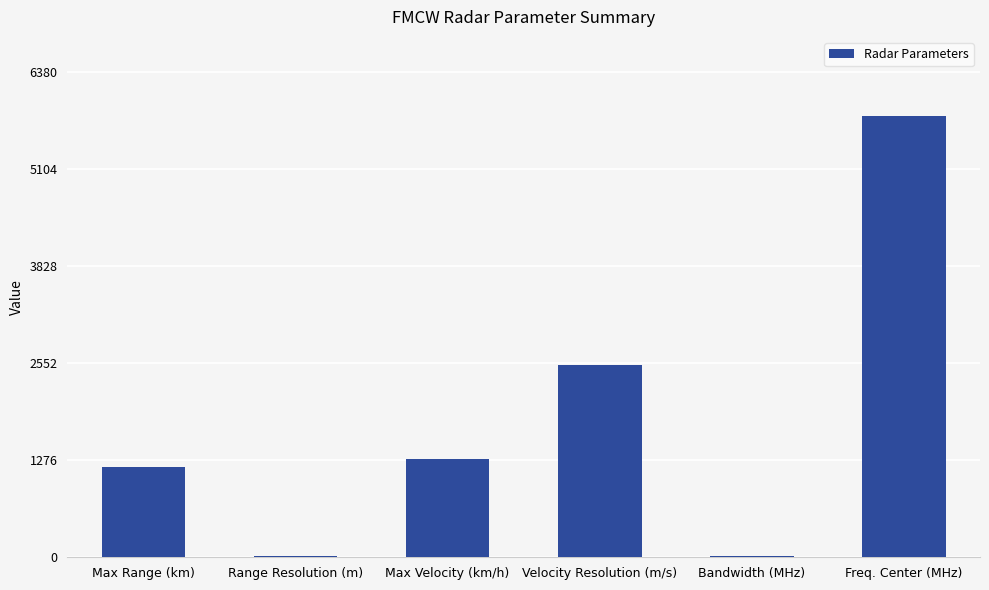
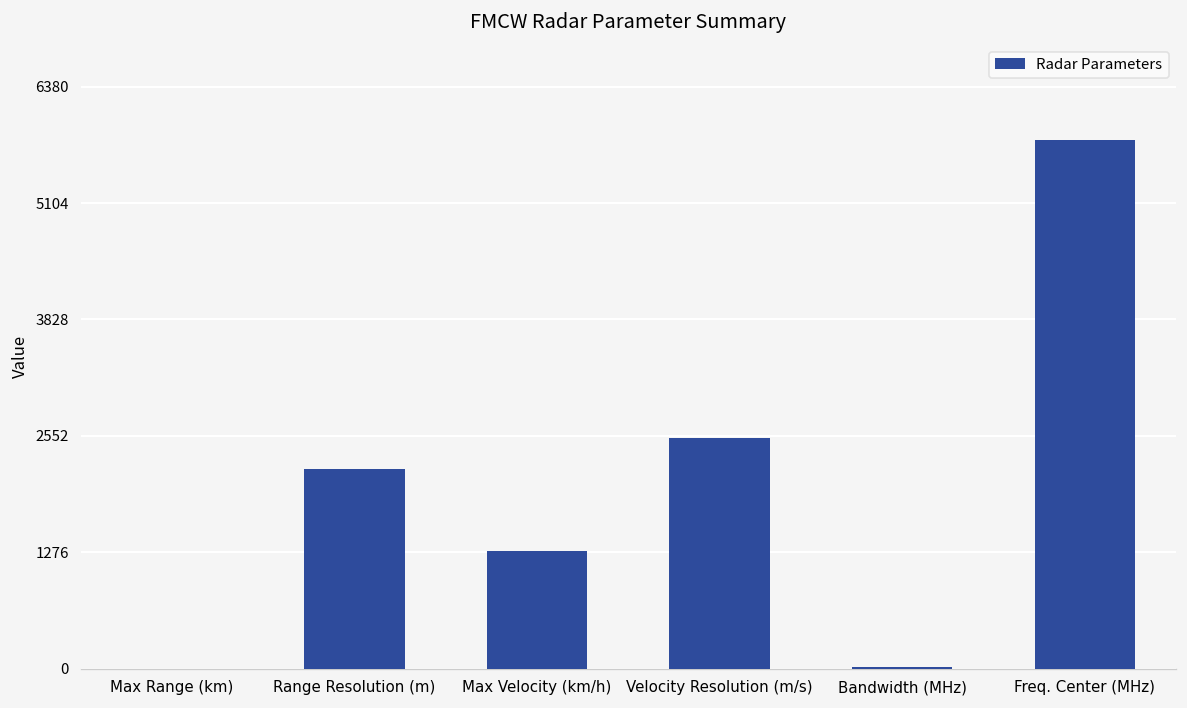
Max Range (km): 1200 -> 0
Range Resolution (m): 0 -> 2200
